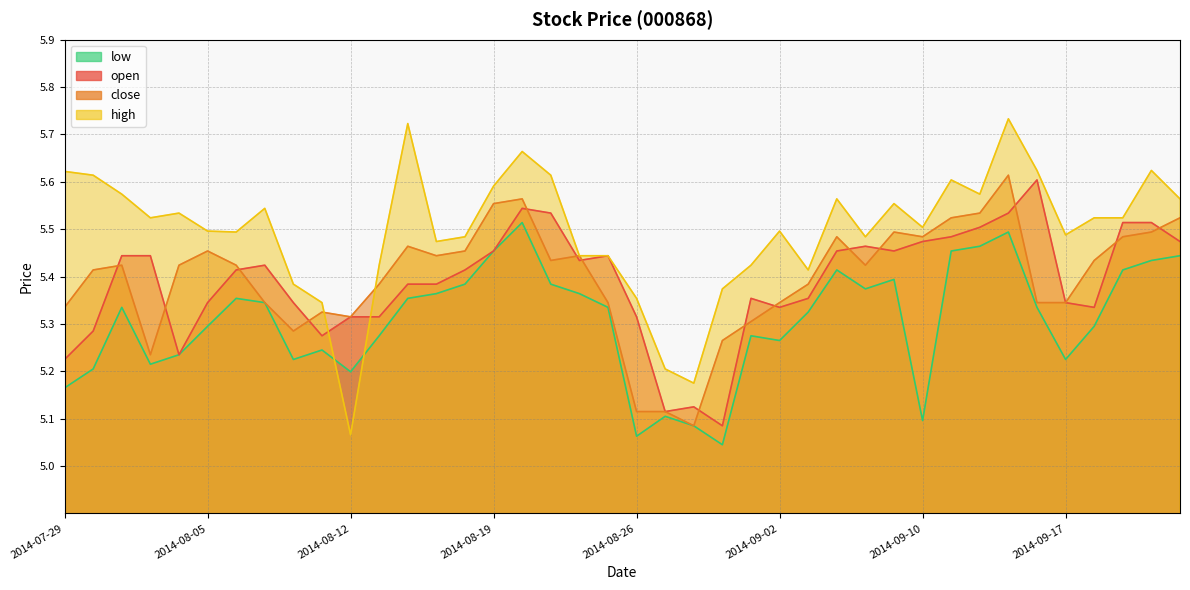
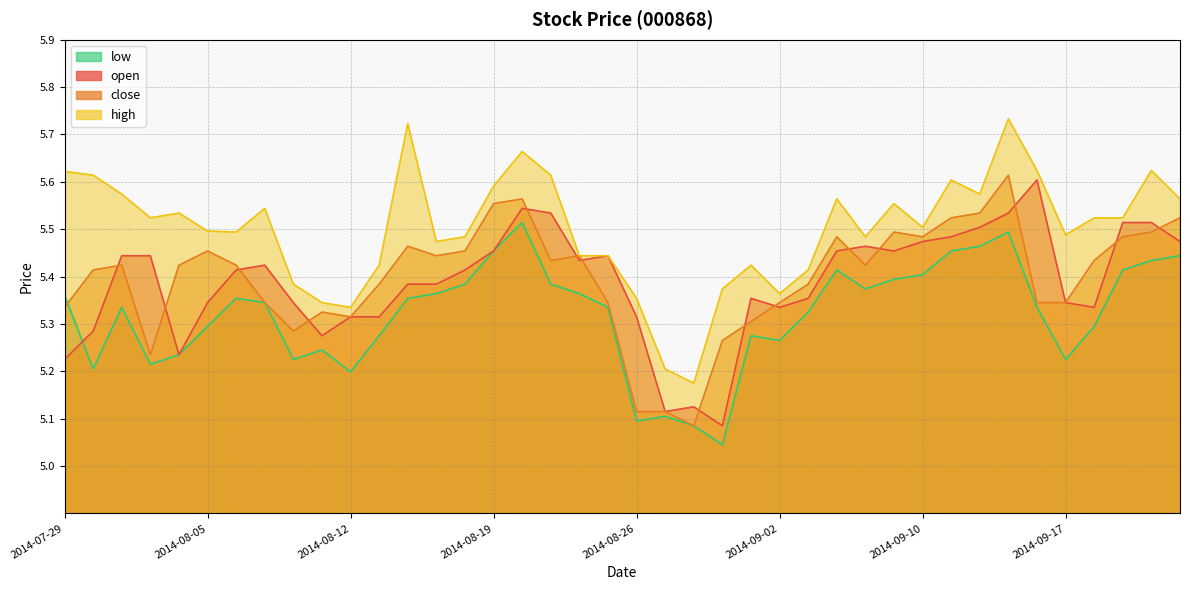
low, 2014-07-29: 5.17 -> 5.36
high, 2014-08-12: 5.07 -> 5.34
low, 2014-08-26: 5.06 -> 5.10
high, 2014-09-02: 5.50 -> 5.36
low, 2014-09-10: 5.10 -> 5.40
